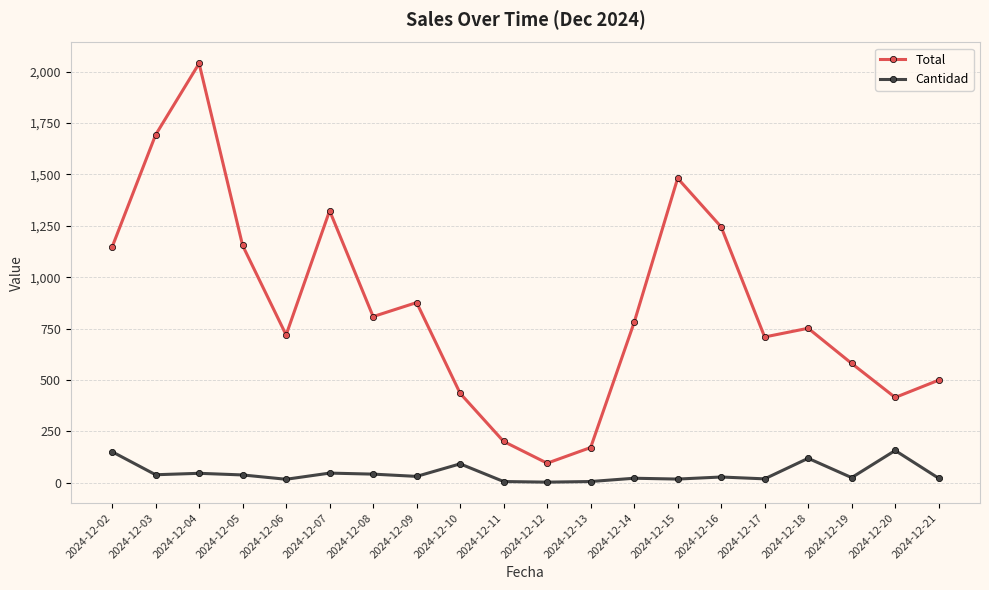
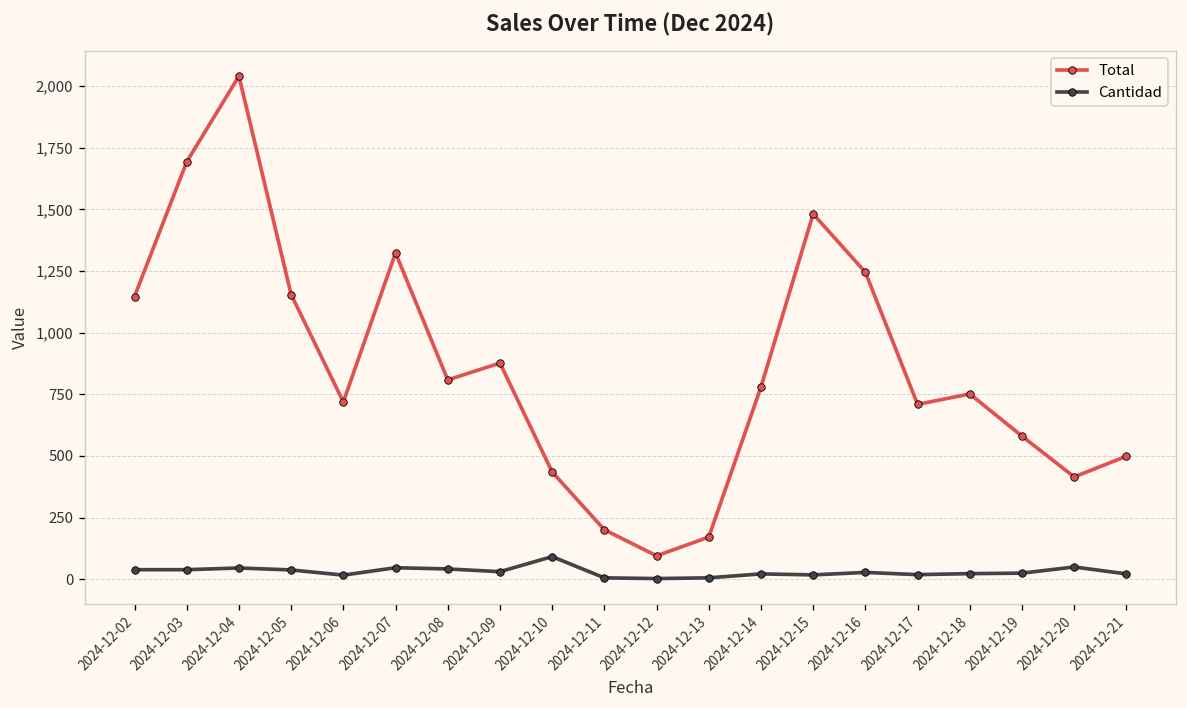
Cantidad, 2024-12-02: 150 -> 40
Cantidad, 2024-12-18: 120 -> 20
Cantidad, 2024-12-20: 160 -> 50
